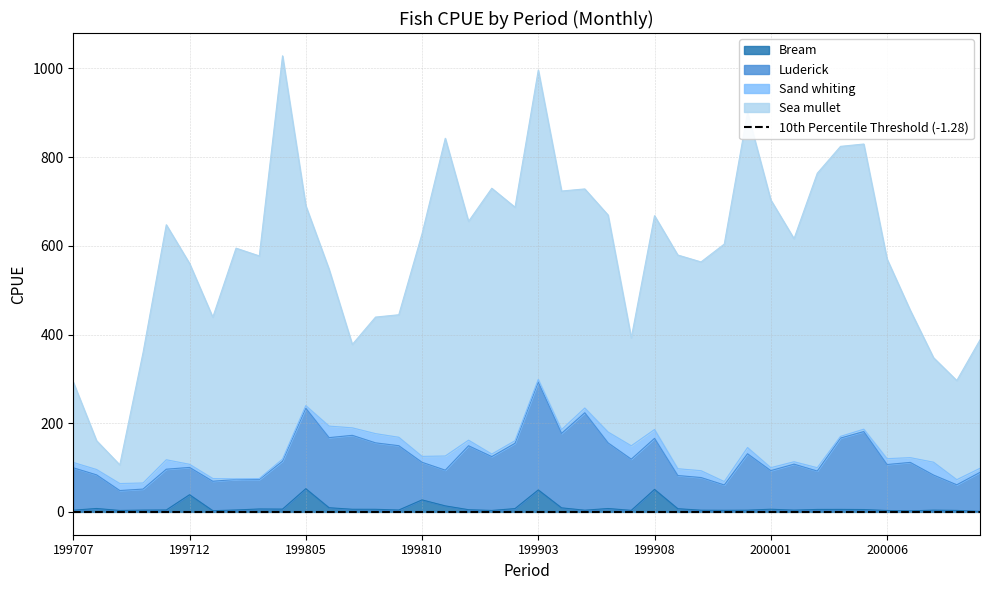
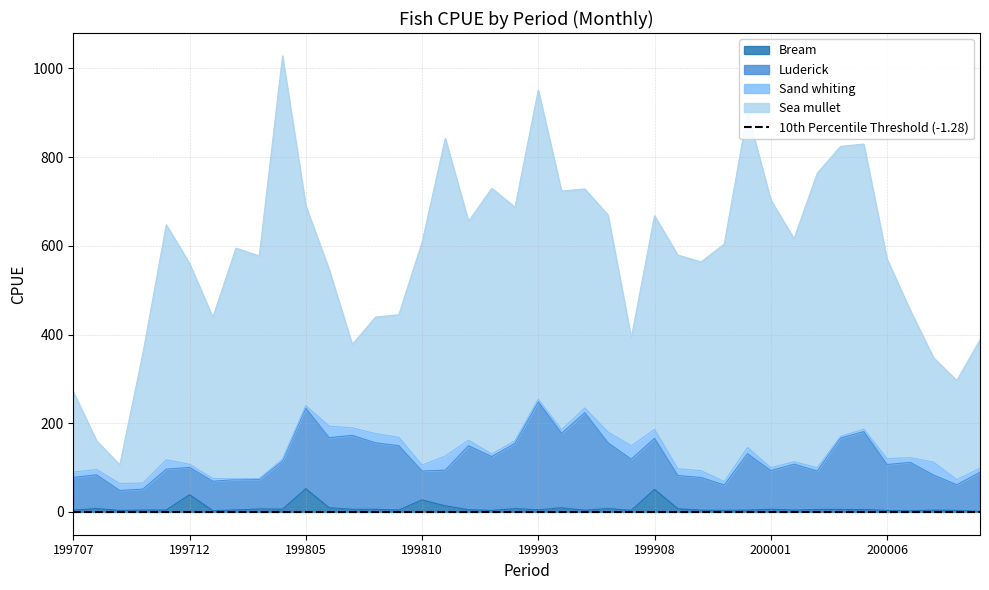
Luderick, 199707: 100 -> 70
Luderick, 199810: 80 -> 70
Bream, 199903: 50 -> 0
